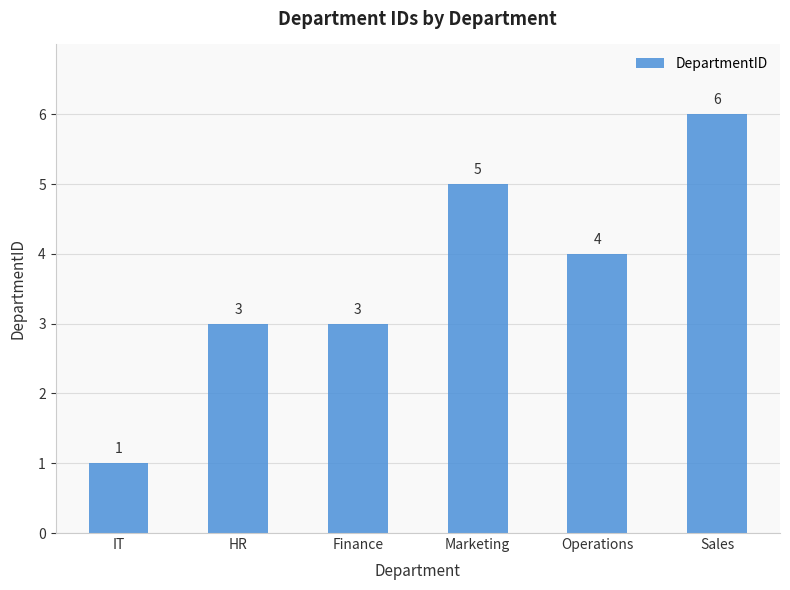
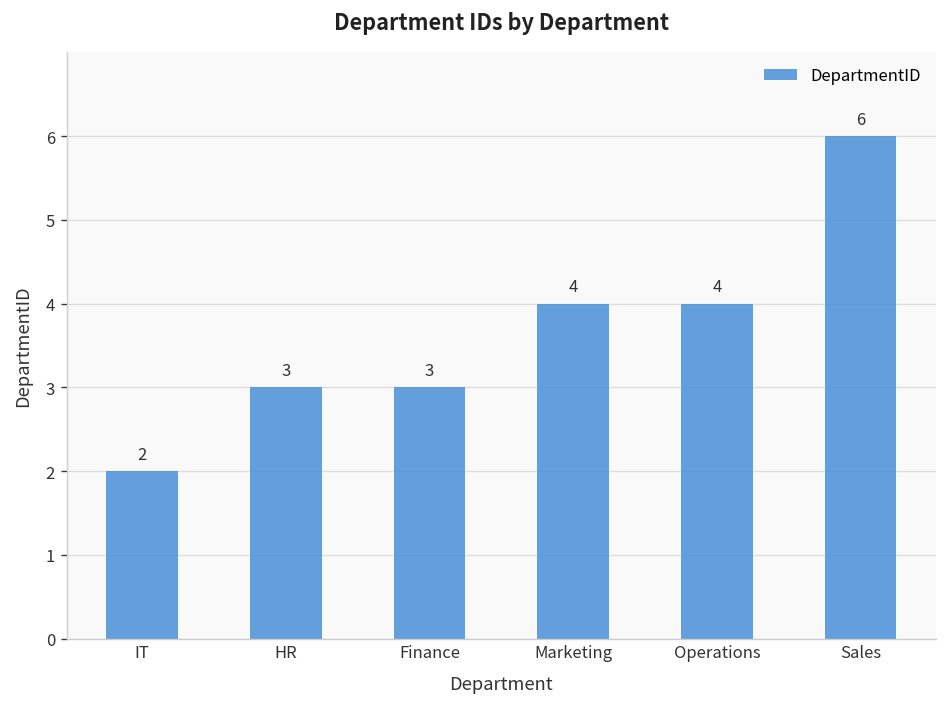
IT: 1 -> 2
Marketing: 5 -> 4
